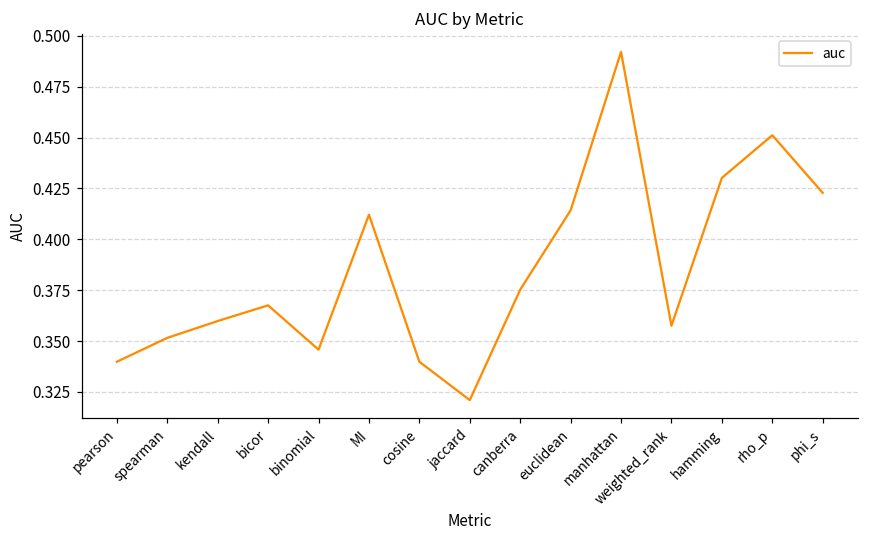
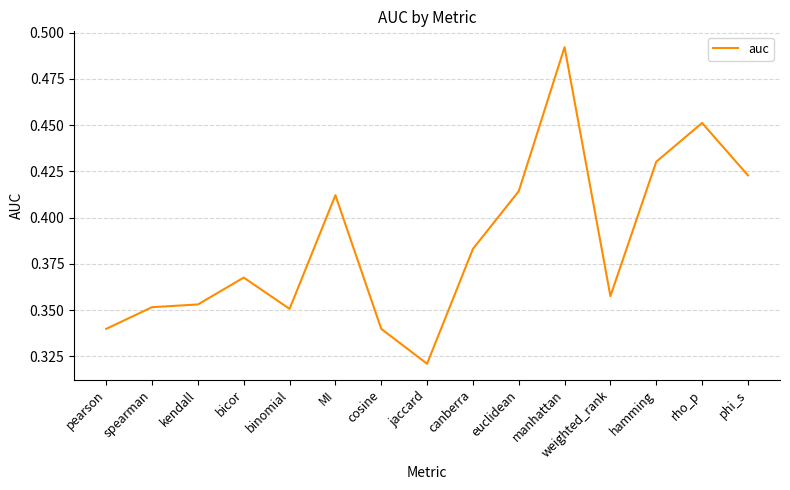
kendall: 0.360 -> 0.353
binomial: 0.346 -> 0.351
canberra: 0.375 -> 0.383
